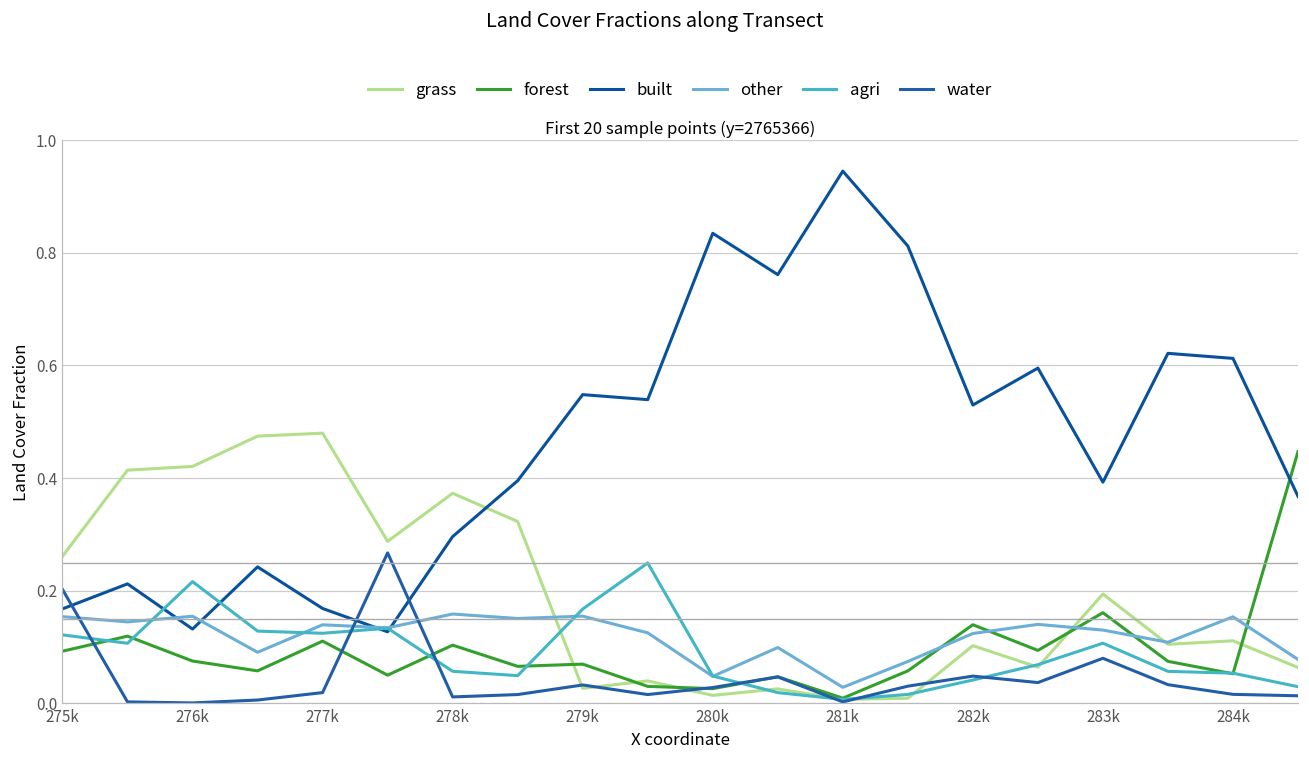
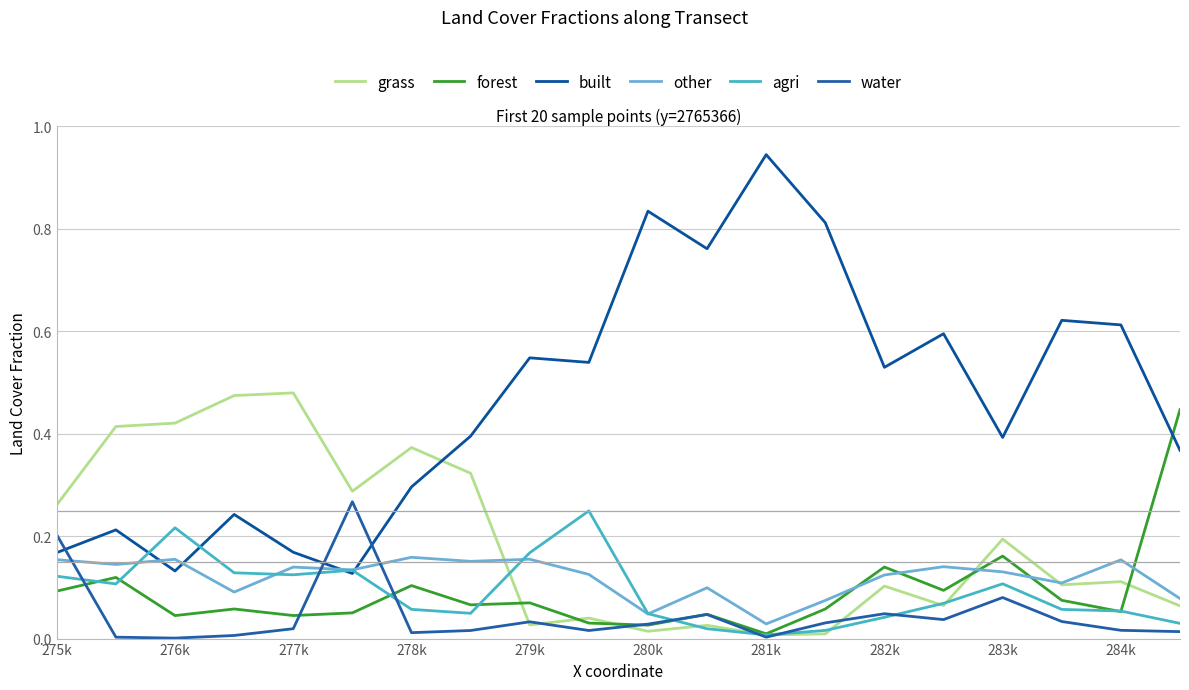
forest, 276k: 0.08 -> 0.04
forest, 277k: 0.11 -> 0.04
